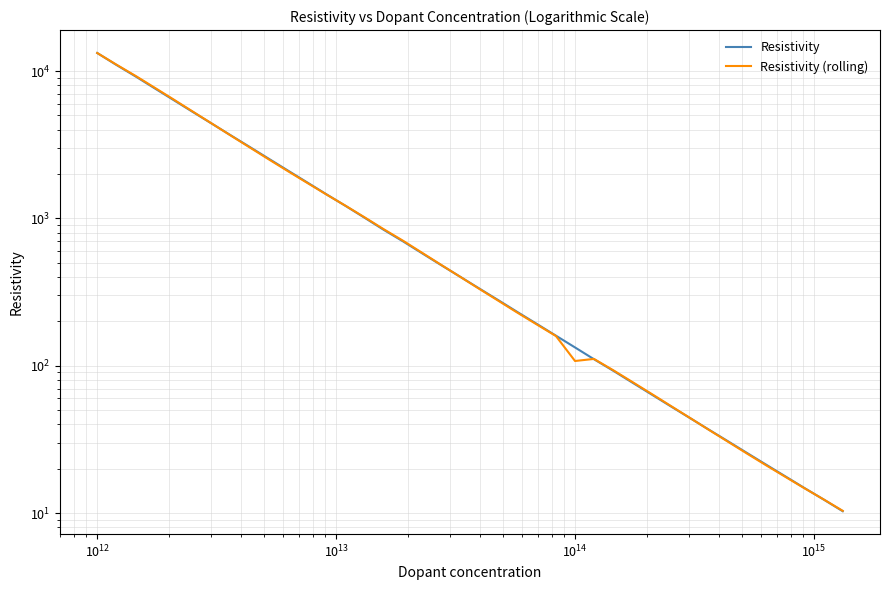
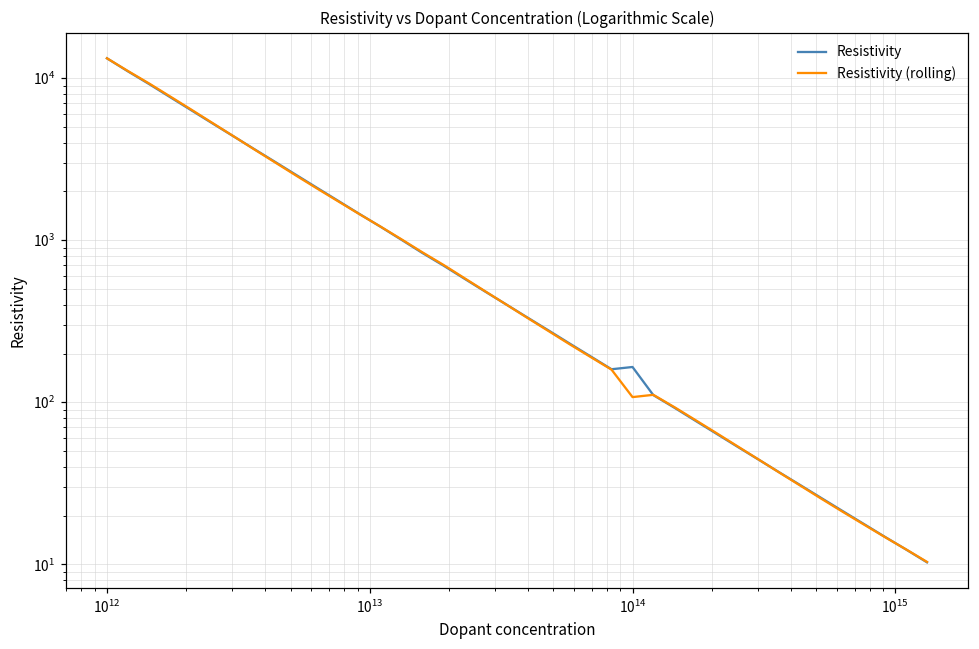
Resistivity, 10^14: 130 -> 170
